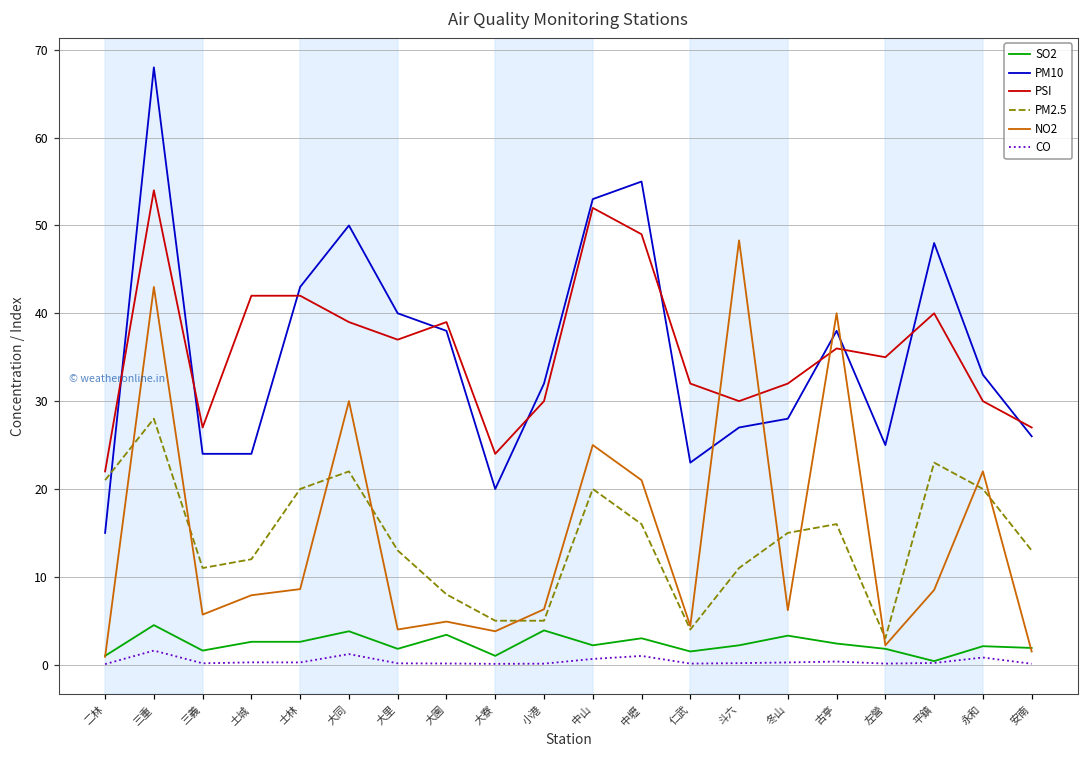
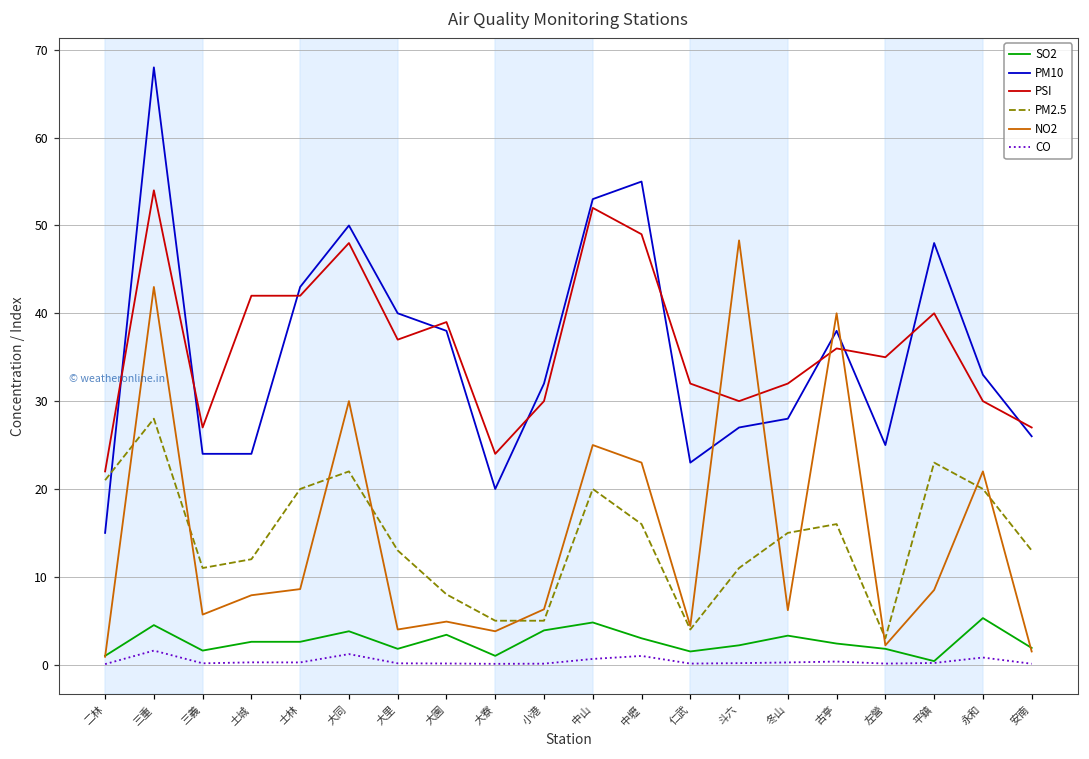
PSI, 大同: 39 -> 48
SO2, 中山: 2 -> 5
NO2, 中壢: 21 -> 23
SO2, 永和: 2 -> 5
